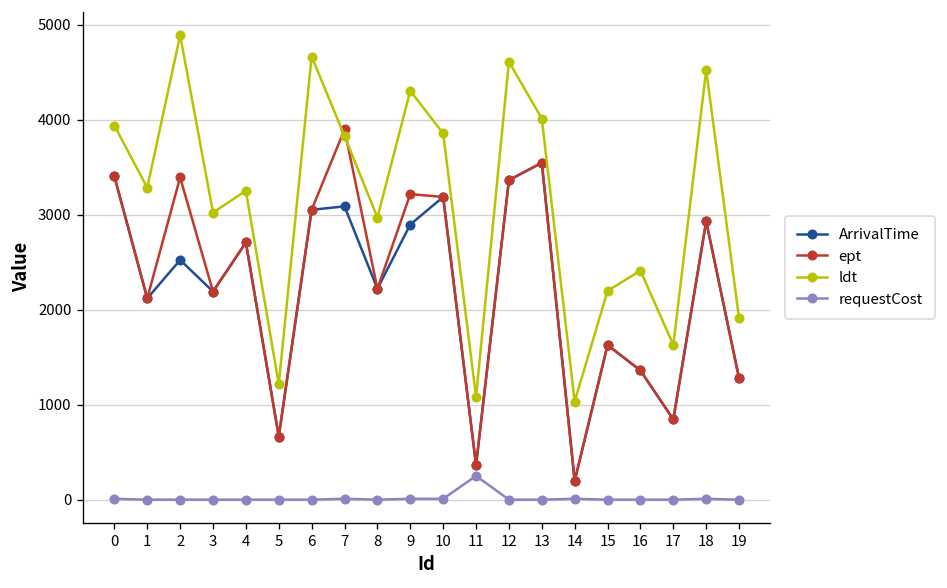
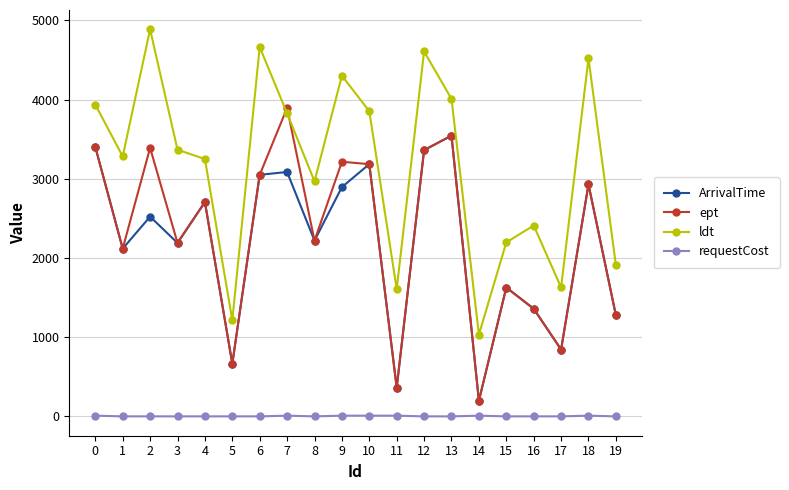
ldt, 3: 3000 -> 3400
ldt, 11: 1100 -> 1600
requestCost, 11: 300 -> 0
